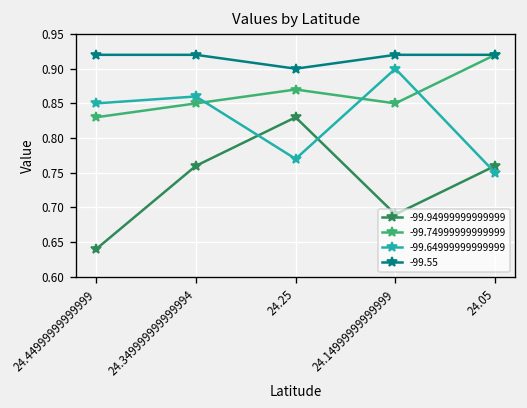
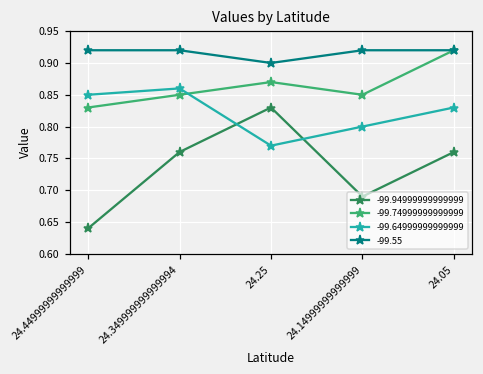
-99.64999999999999, 24.14999999999999: 0.9 -> 0.8
-99.64999999999999, 24.05: 0.75 -> 0.83
